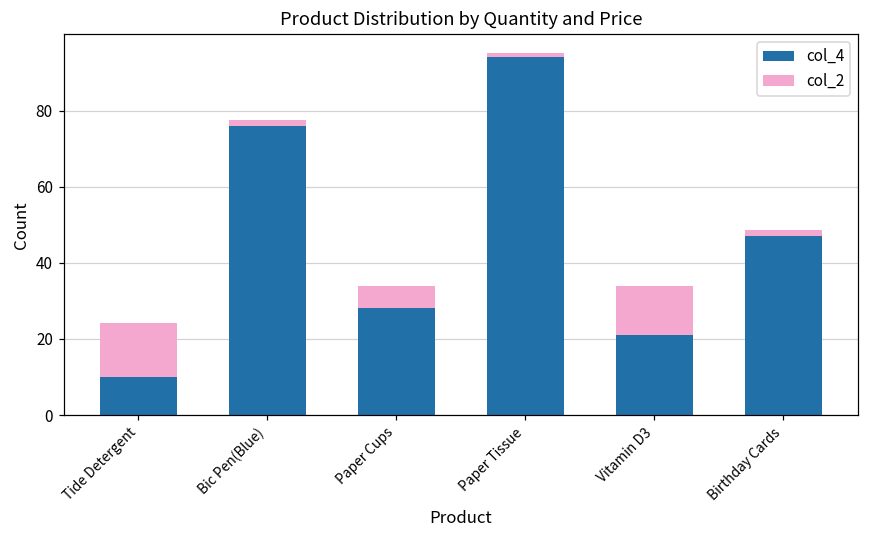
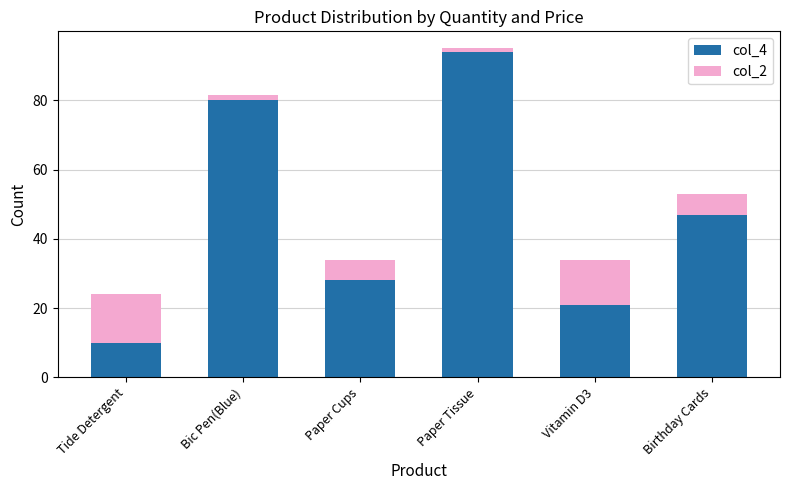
col_4, Bic Pen(Blue): 76 -> 80
col_2, Birthday Cards: 2 -> 6
